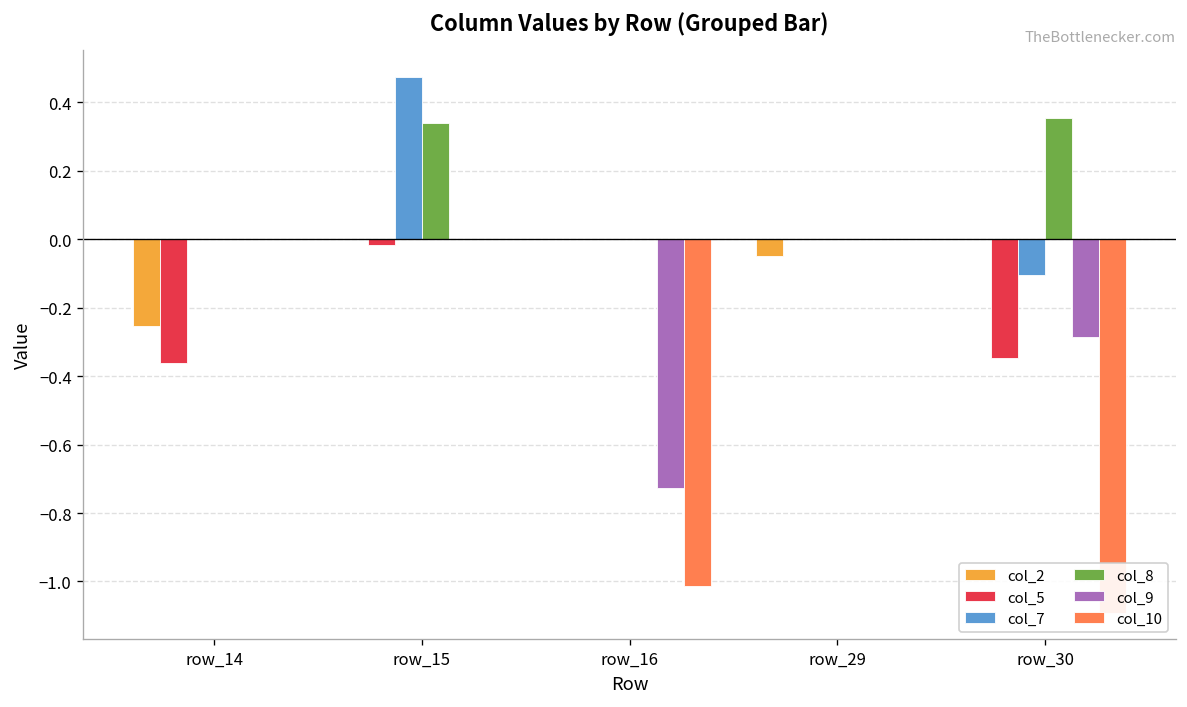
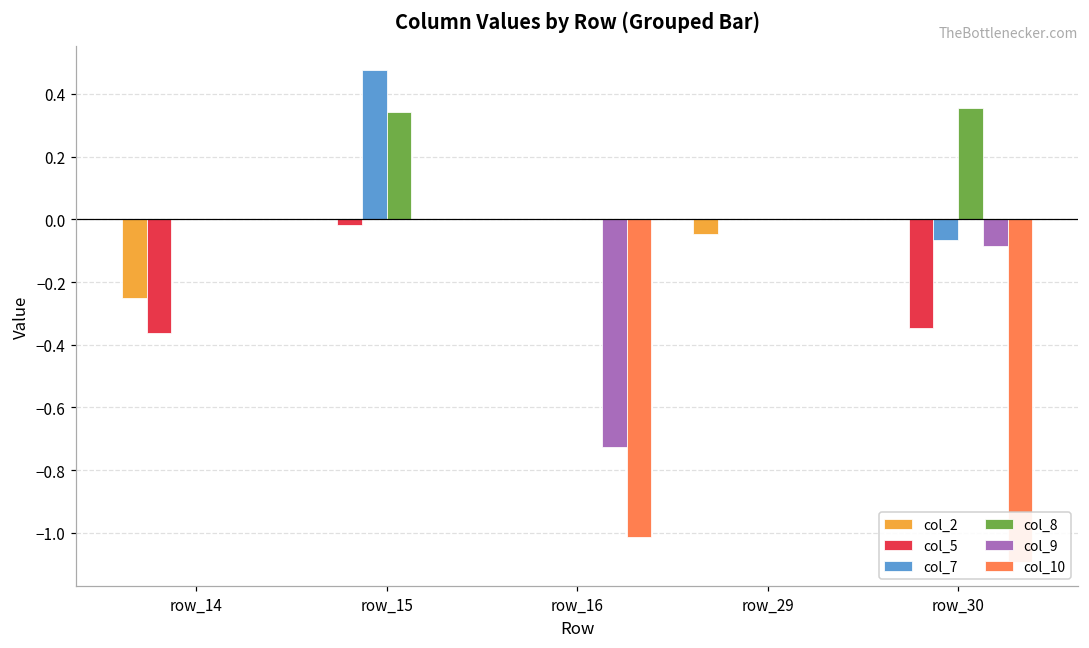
col_7, row_30: -0.10 -> -0.06
col_9, row_30: -0.29 -> -0.08
